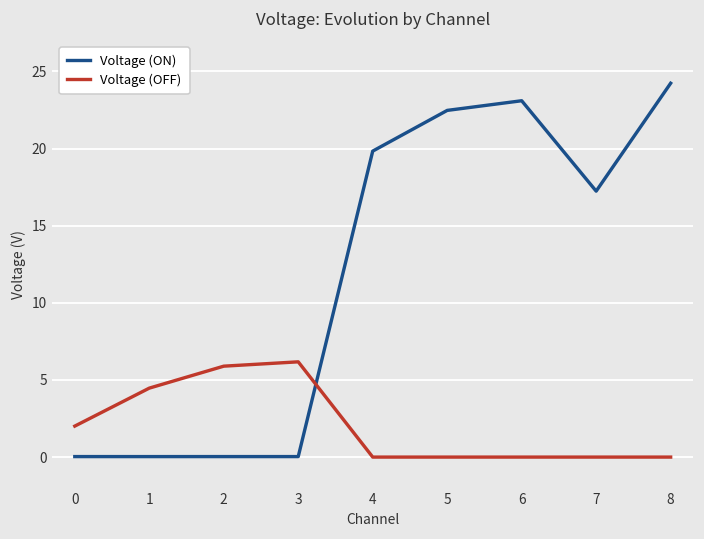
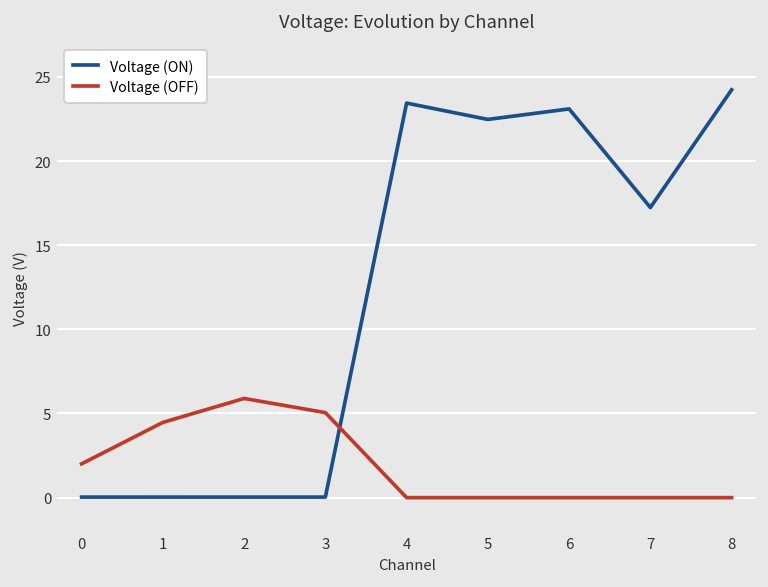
Voltage (OFF), 3: 6.2 -> 5.1
Voltage (ON), 4: 19.8 -> 23.4
